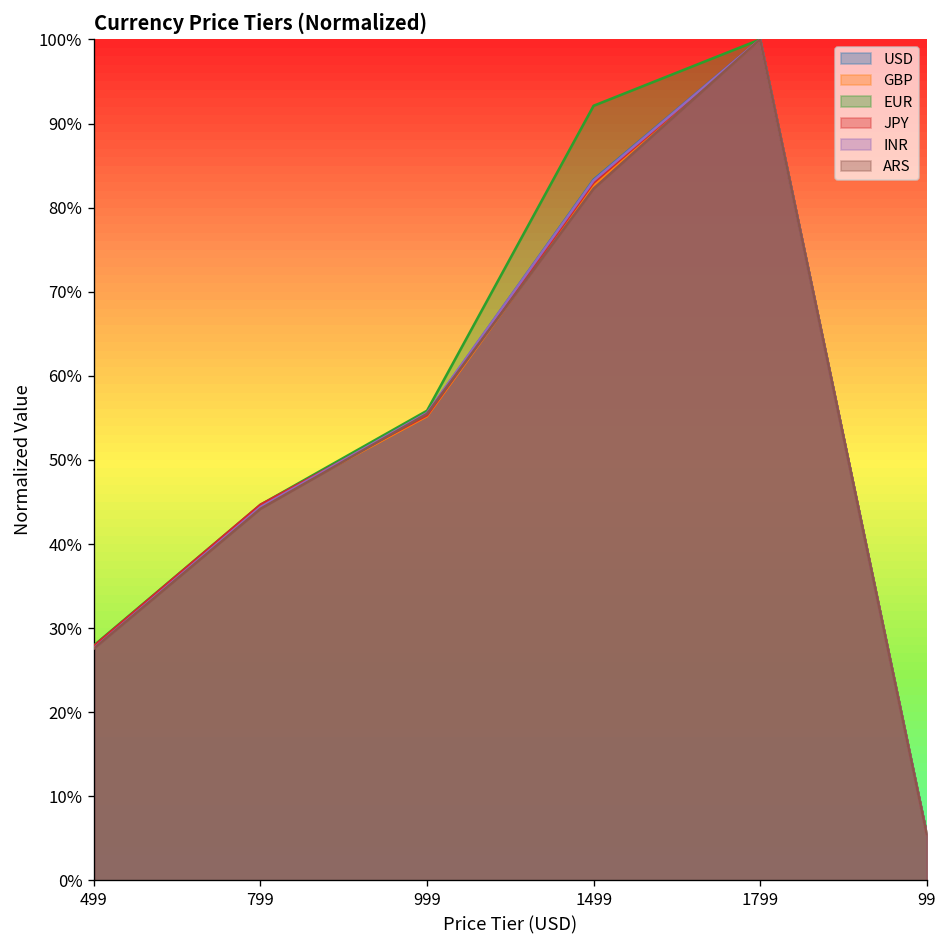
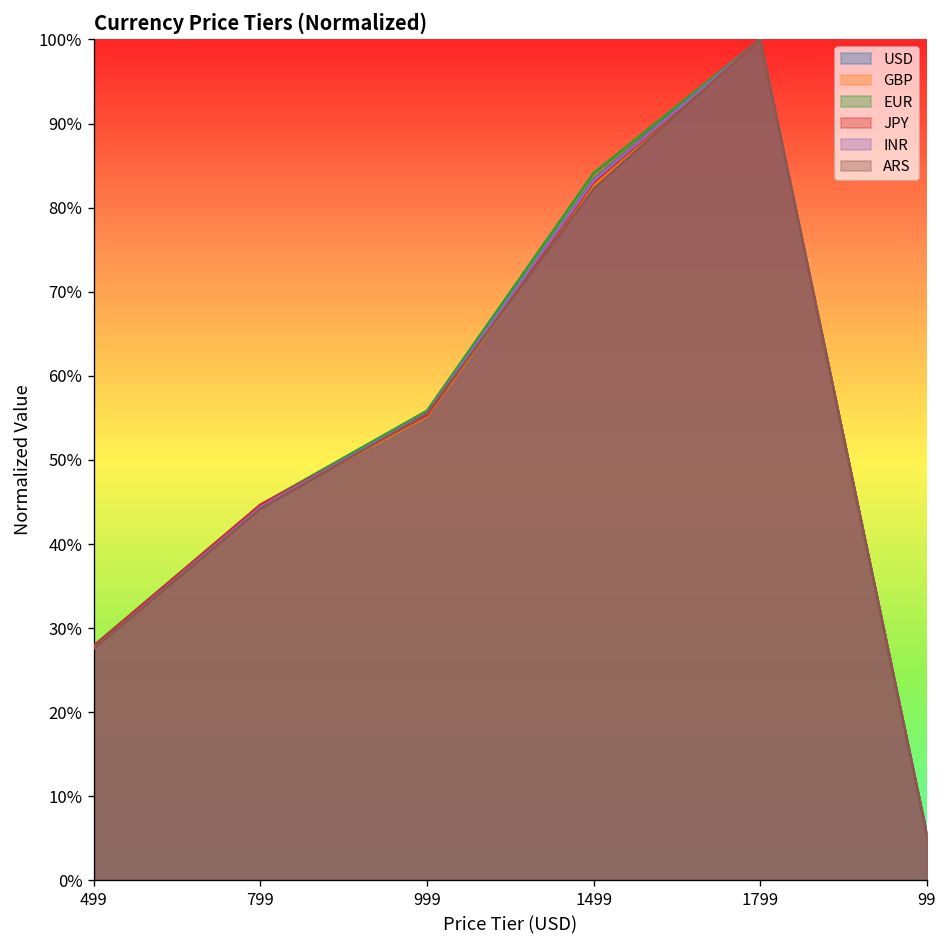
EUR, 1499: 92% -> 84%
